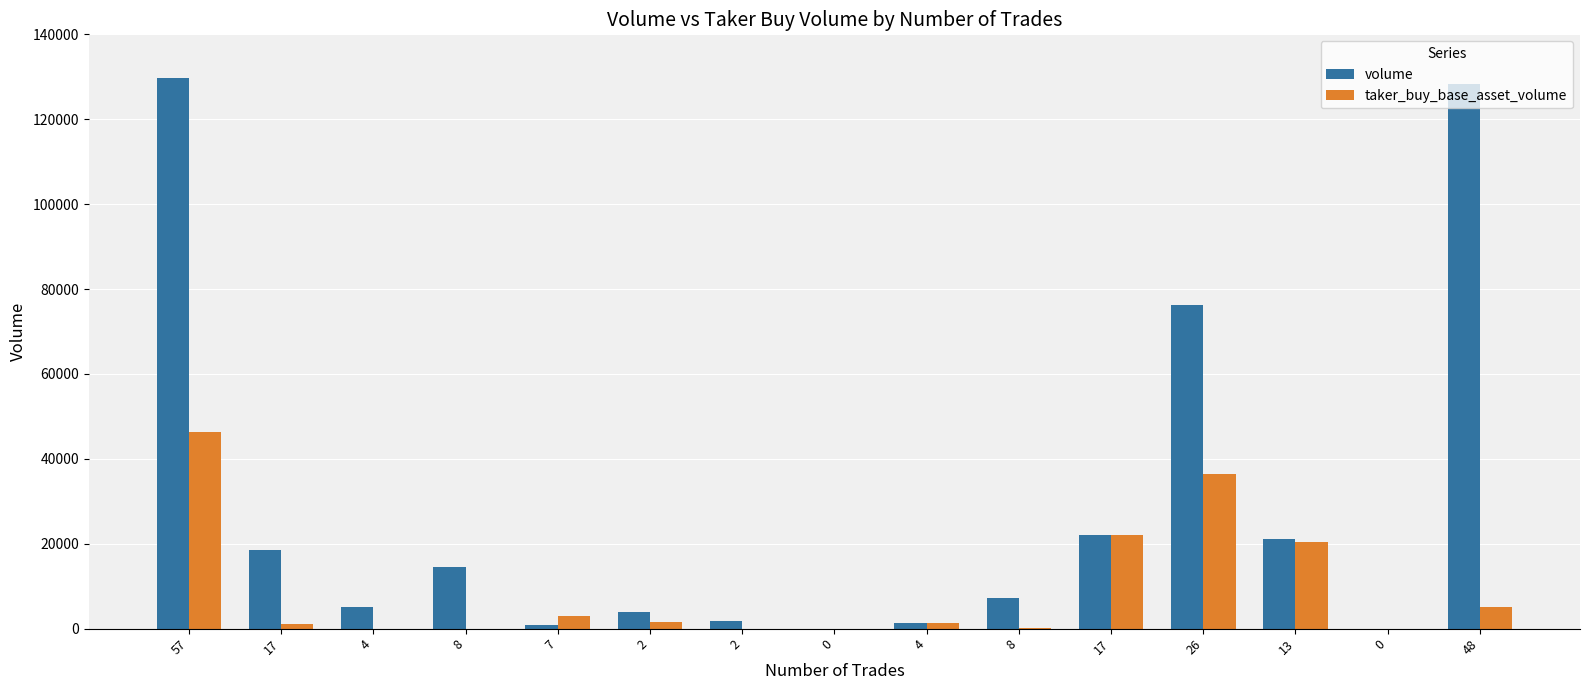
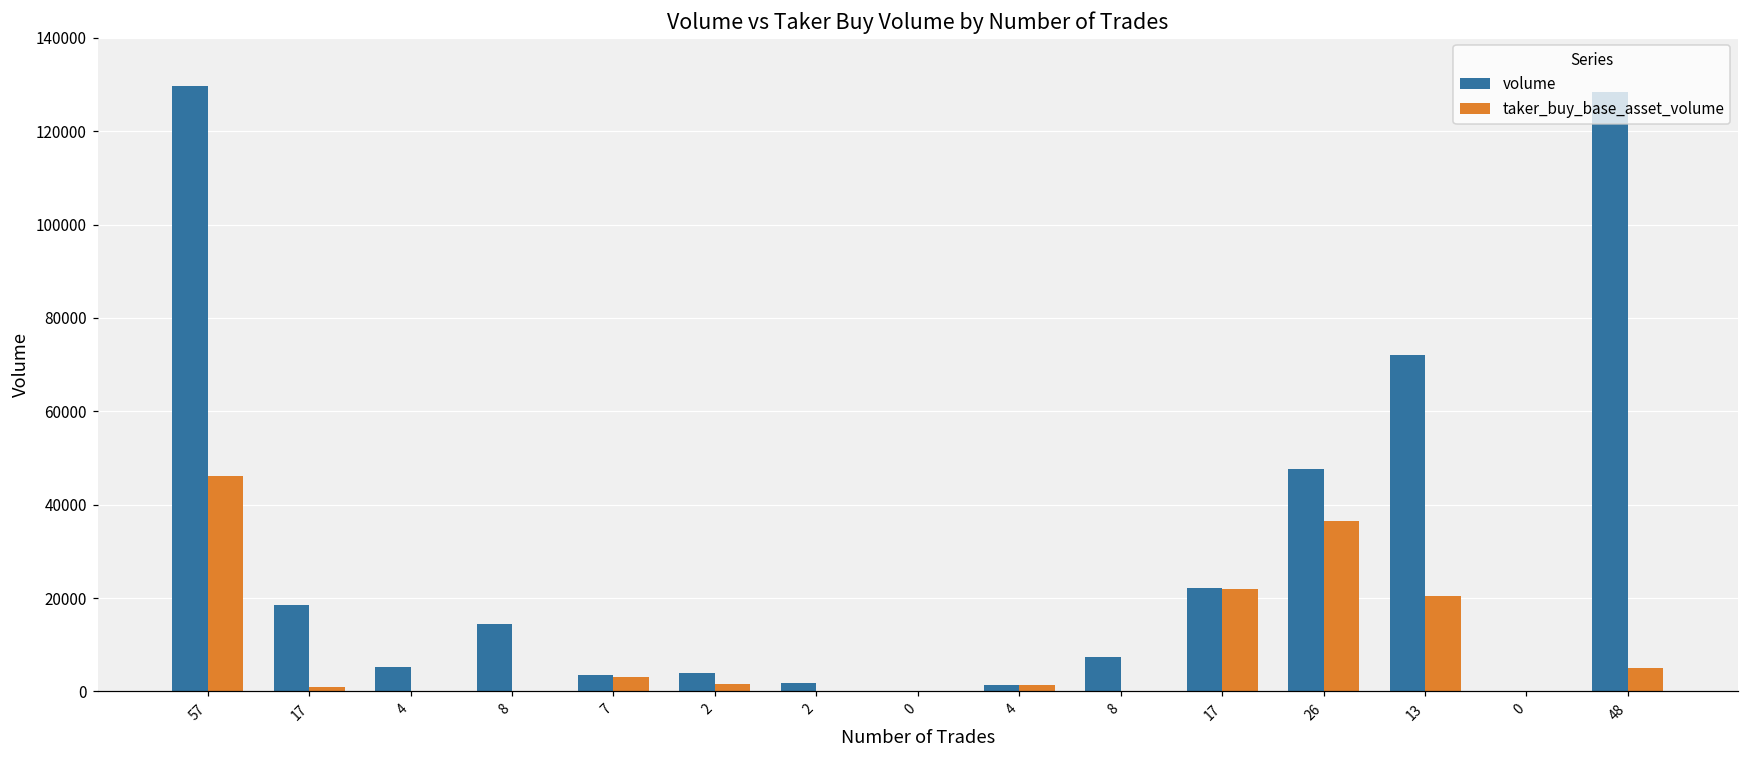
volume, 7: 1000 -> 4000
volume, 26: 76000 -> 48000
volume, 13: 21000 -> 72000
